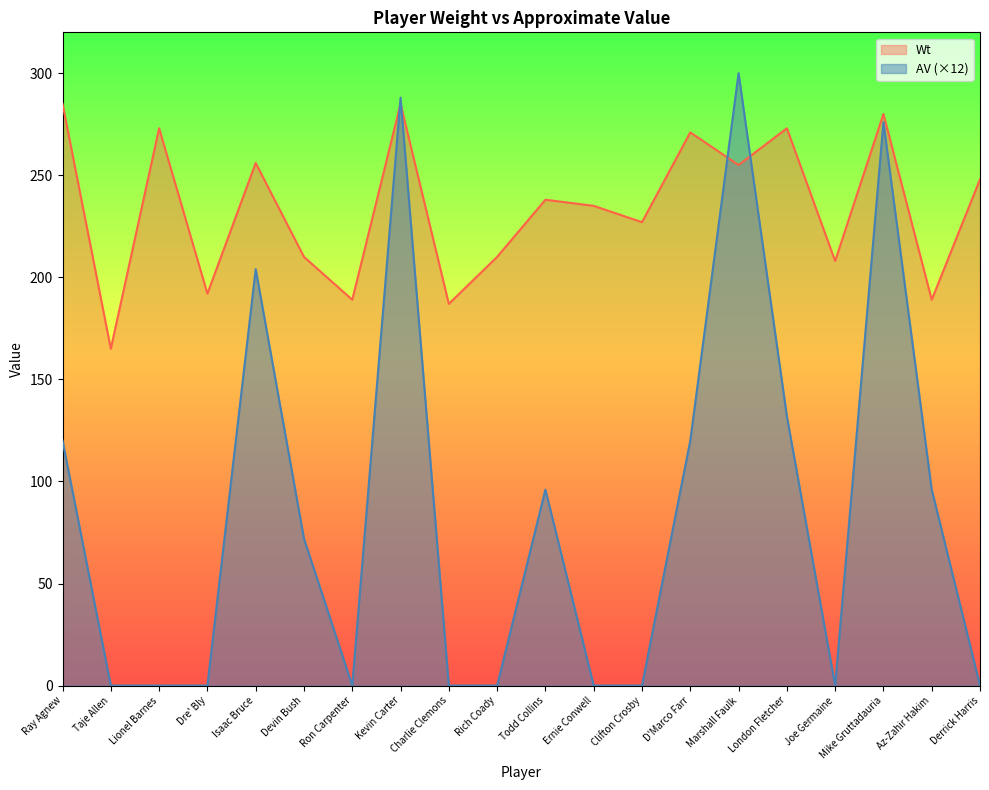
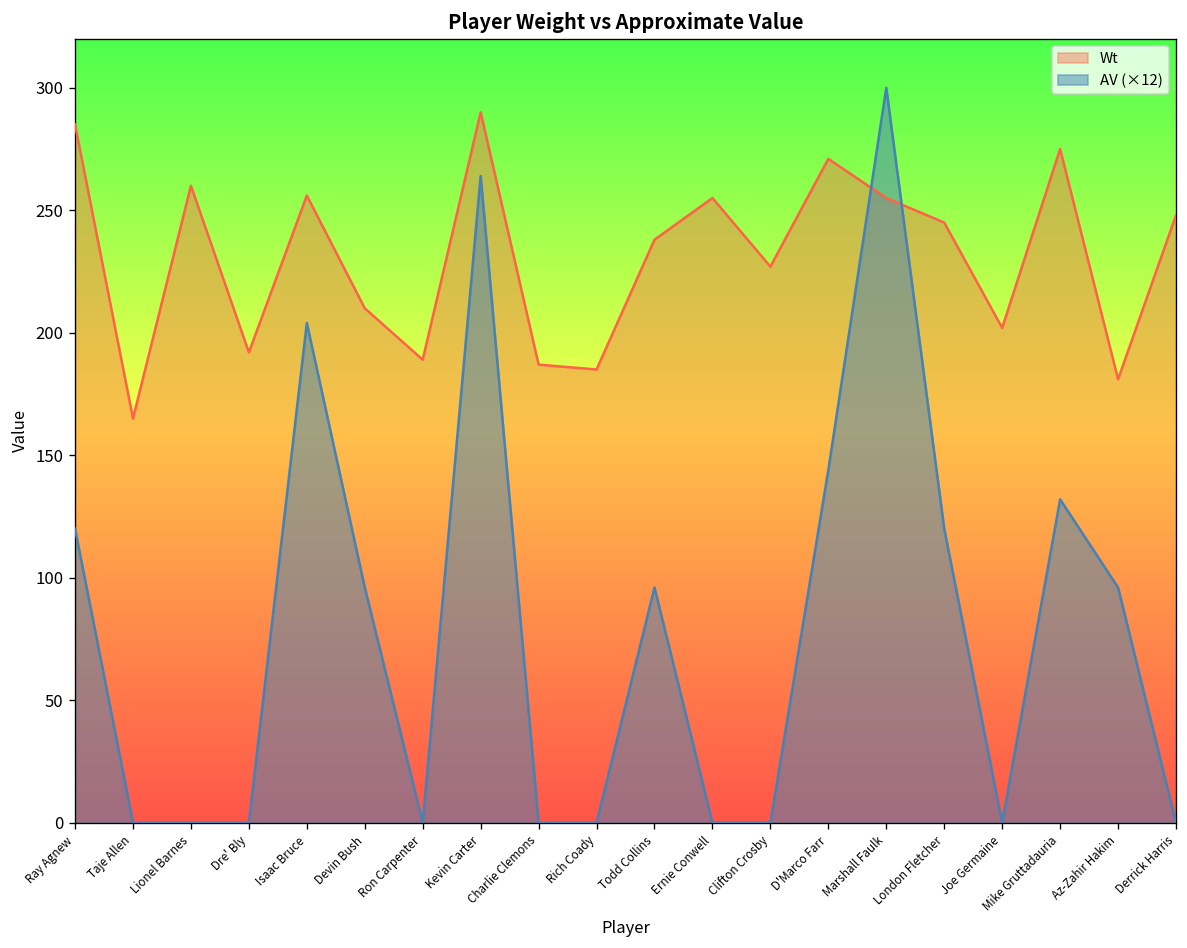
Wt, Lionel Barnes: 273 -> 260
AV (×12), Devin Bush: 72 -> 96
Wt, Kevin Carter: 285 -> 290
AV (×12), Kevin Carter: 288 -> 264
Wt, Rich Coady: 210 -> 185
Wt, Ernie Conwell: 235 -> 255
AV (×12), D'Marco Farr: 120 -> 144
Wt, London Fletcher: 273 -> 245
AV (×12), London Fletcher: 132 -> 120
Wt, Joe Germaine: 208 -> 202
Wt, Mike Gruttadauria: 280 -> 275
AV (×12), Mike Gruttadauria: 276 -> 132
Wt, Az-Zahir Hakim: 189 -> 181
